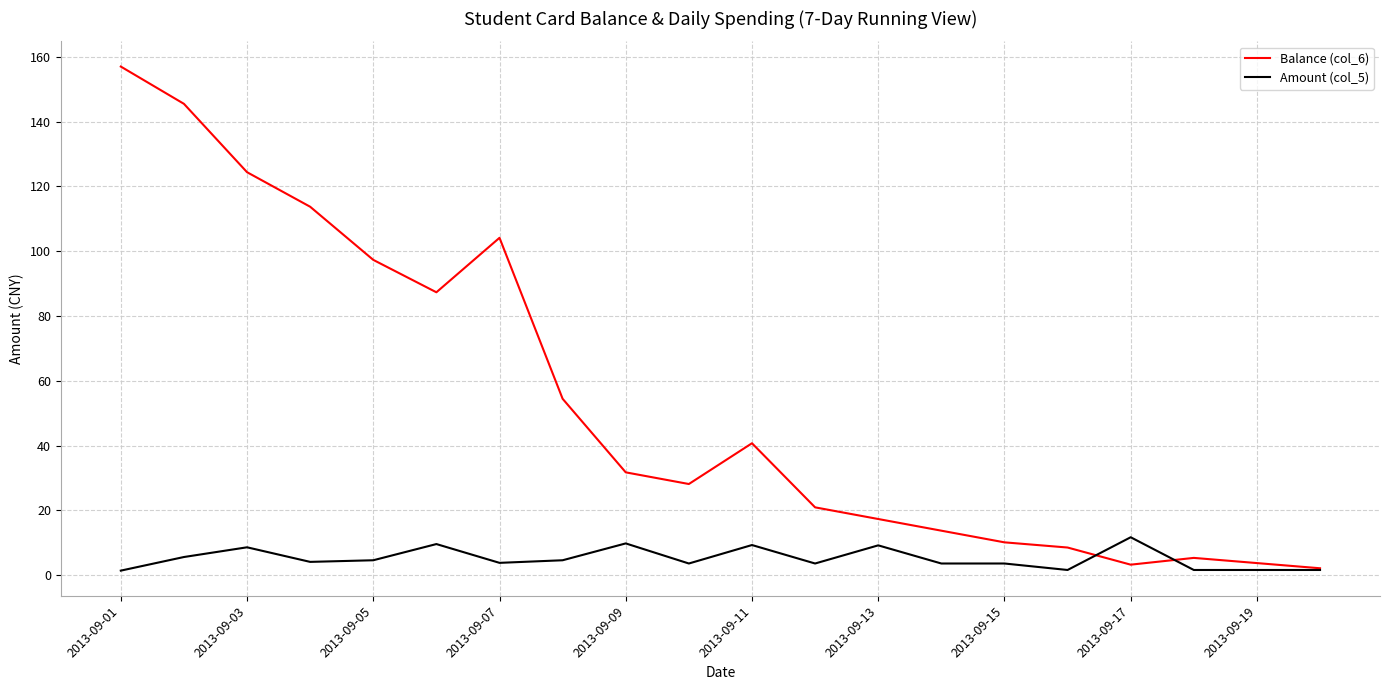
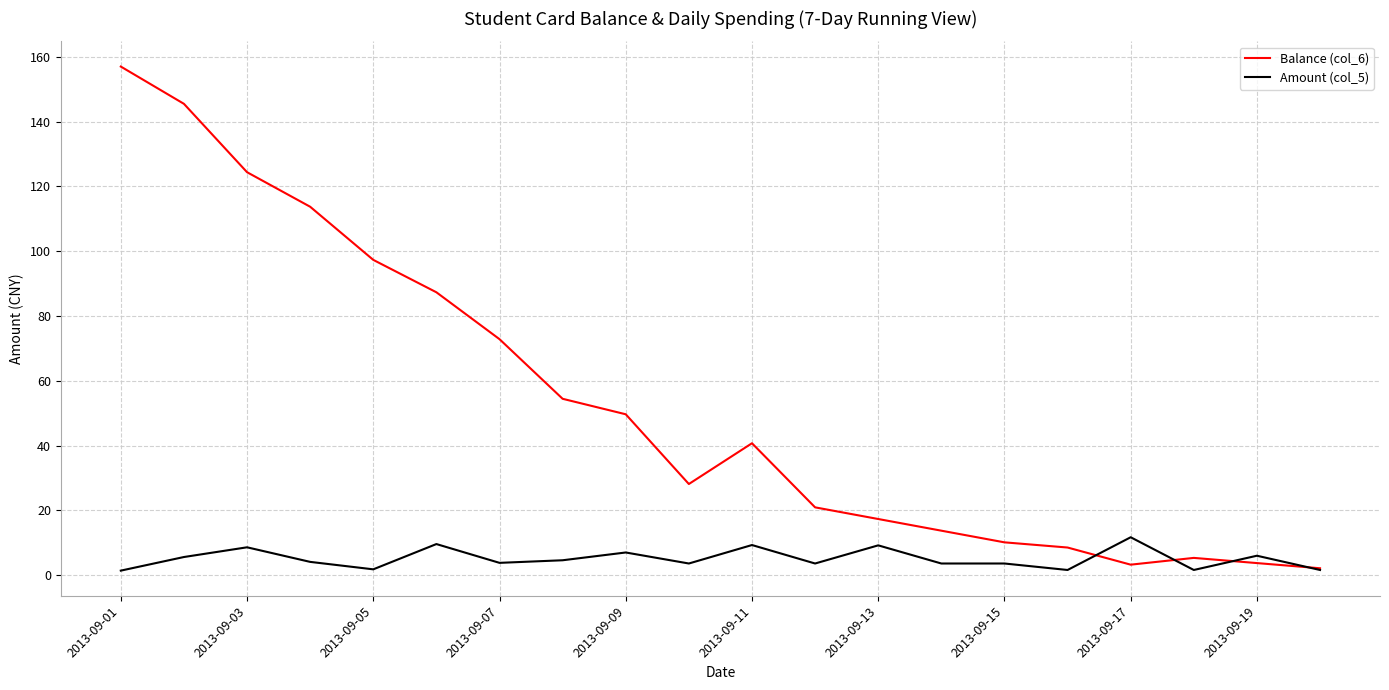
Amount (col_5), 2013-09-05: 5 -> 2
Balance (col_6), 2013-09-07: 104 -> 73
Balance (col_6), 2013-09-09: 32 -> 50
Amount (col_5), 2013-09-09: 10 -> 7
Amount (col_5), 2013-09-19: 2 -> 6
